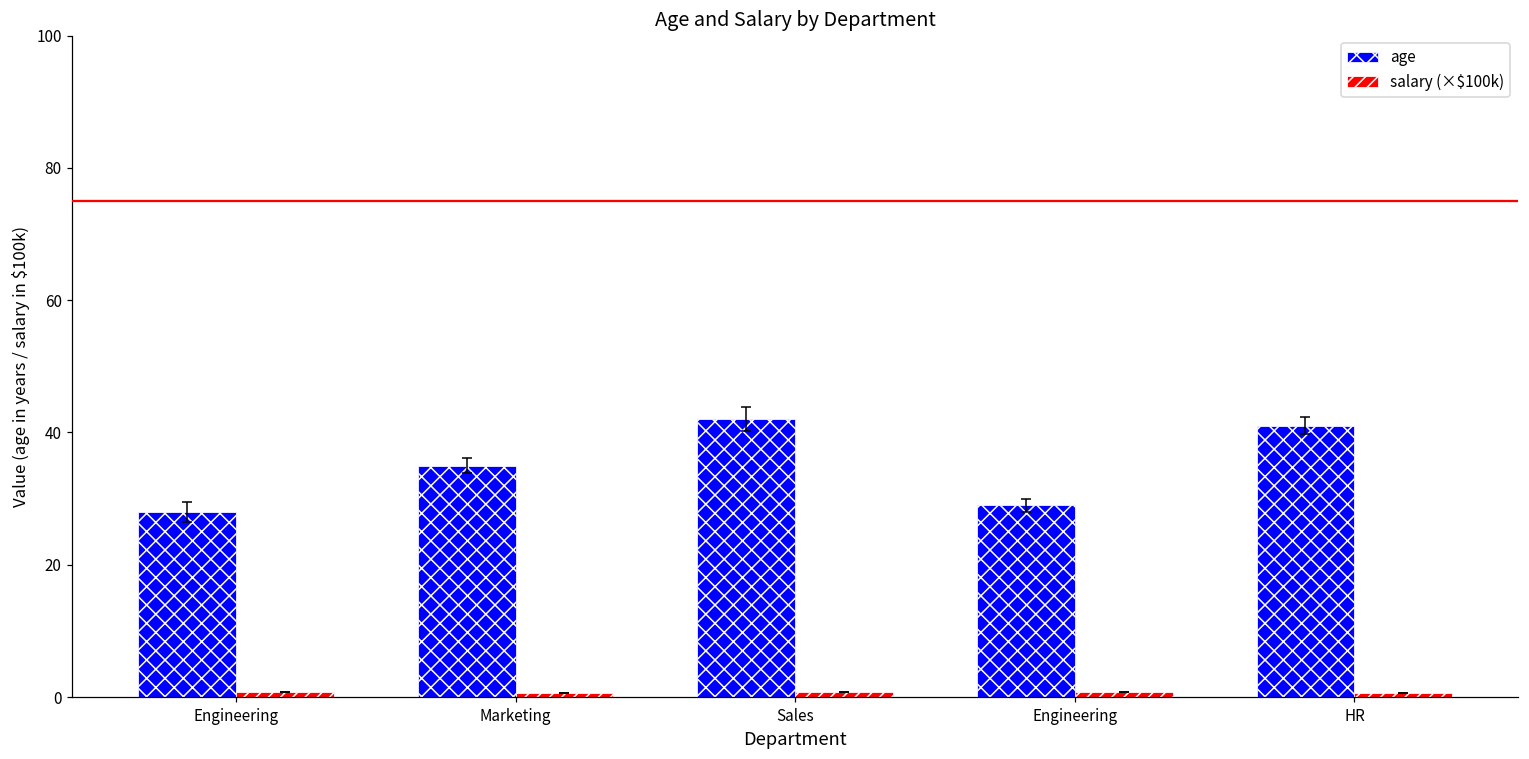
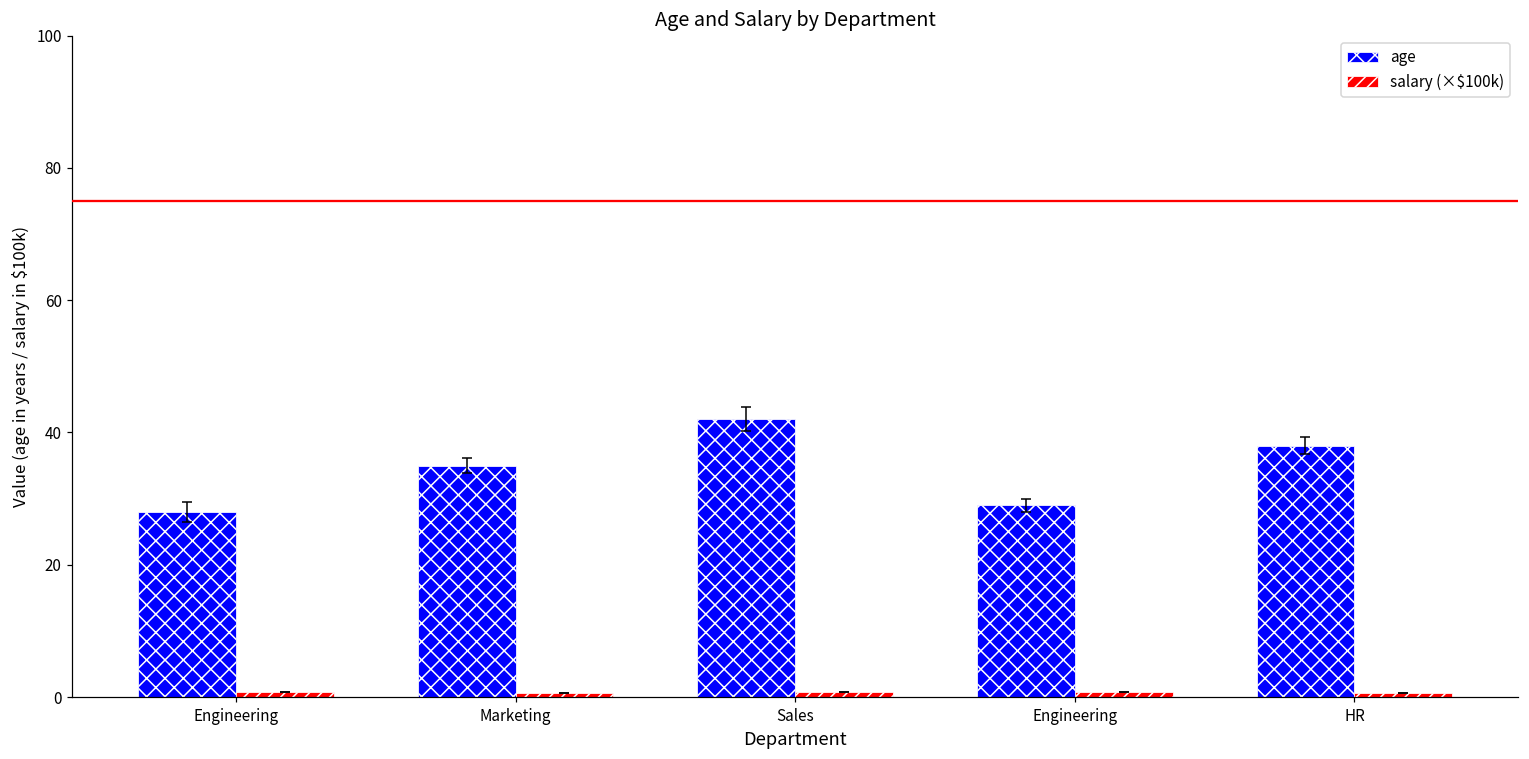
age, HR: 41 -> 38
